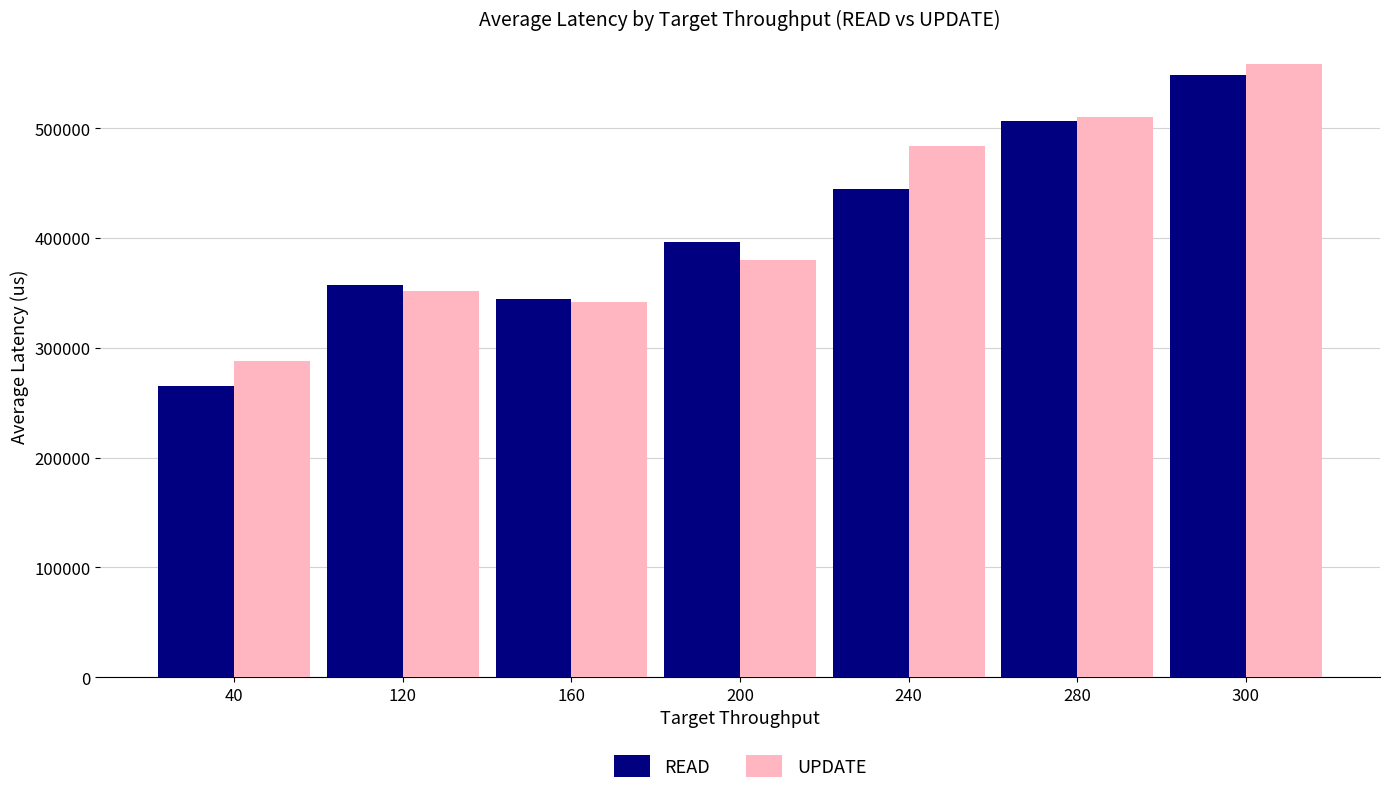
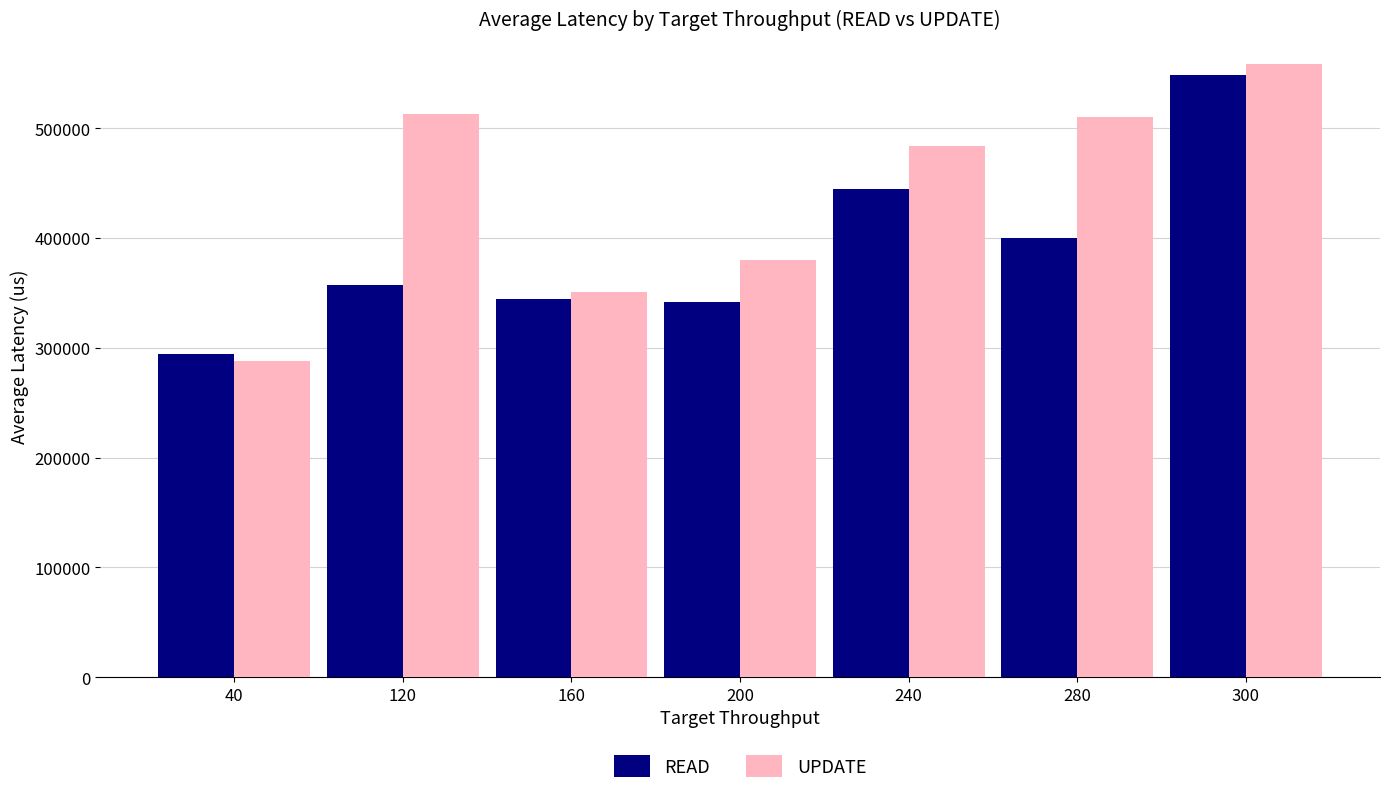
READ, 40: 265000 -> 294000
UPDATE, 120: 351000 -> 513000
UPDATE, 160: 341000 -> 350000
READ, 200: 396000 -> 341000
READ, 280: 506000 -> 400000
